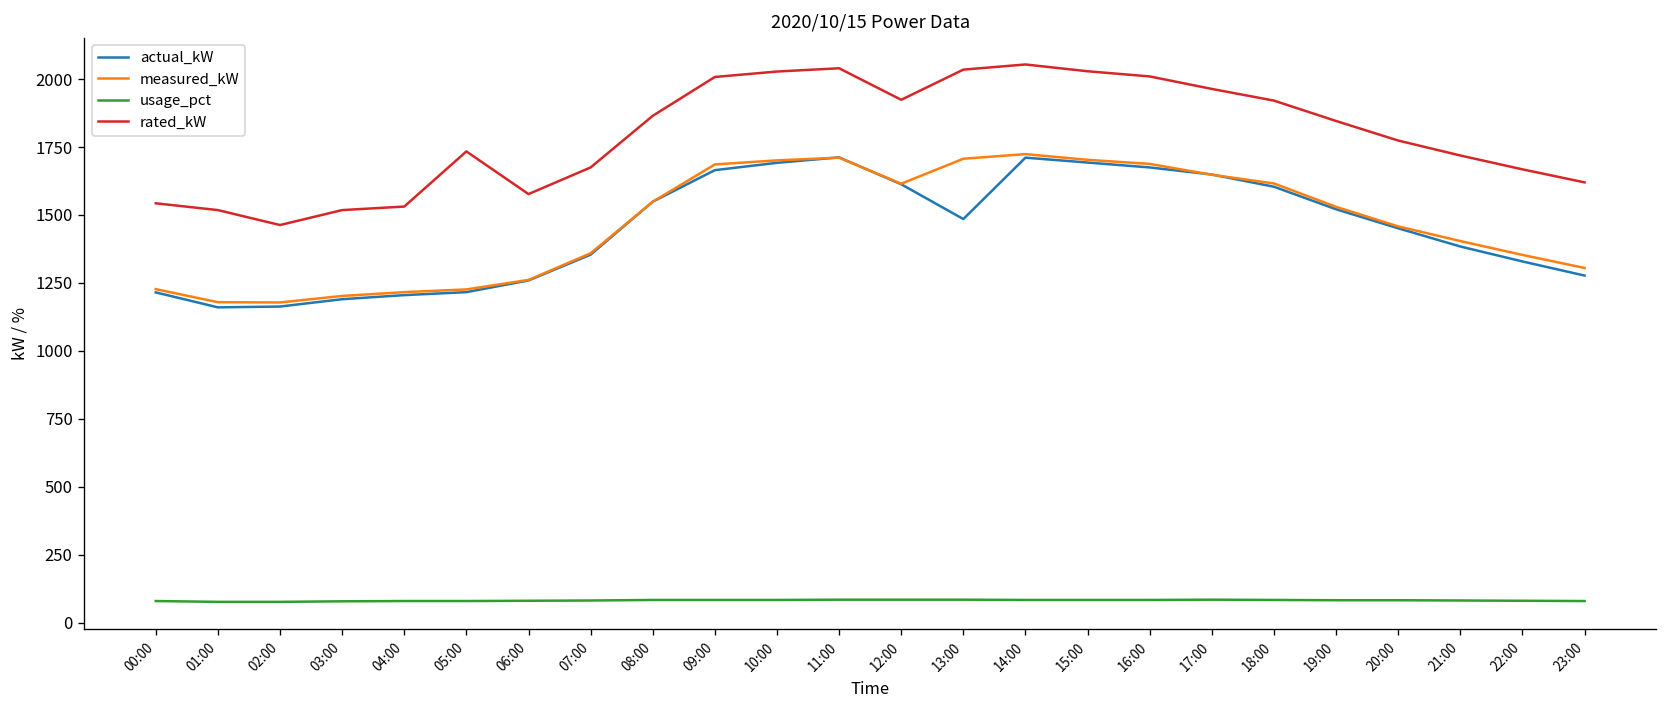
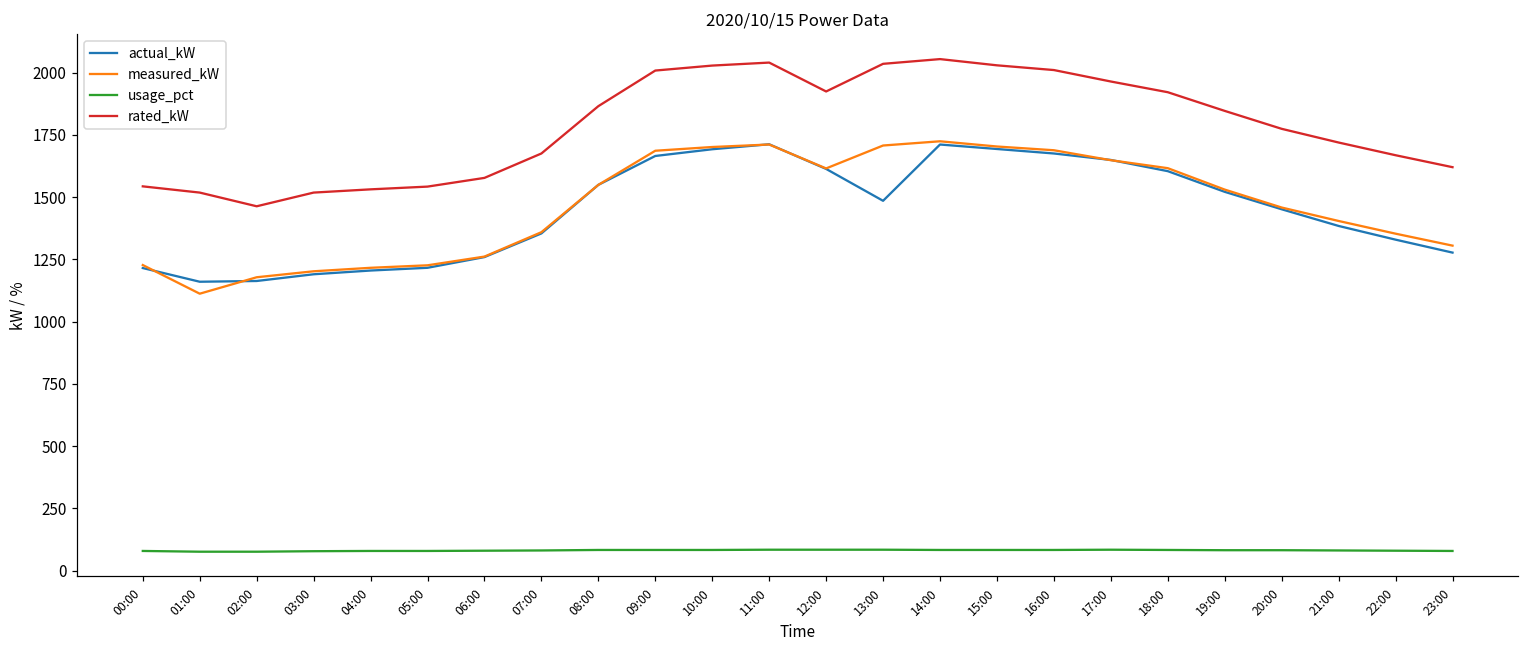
measured_kW, 01:00: 1180 -> 1110
rated_kW, 05:00: 1730 -> 1540
